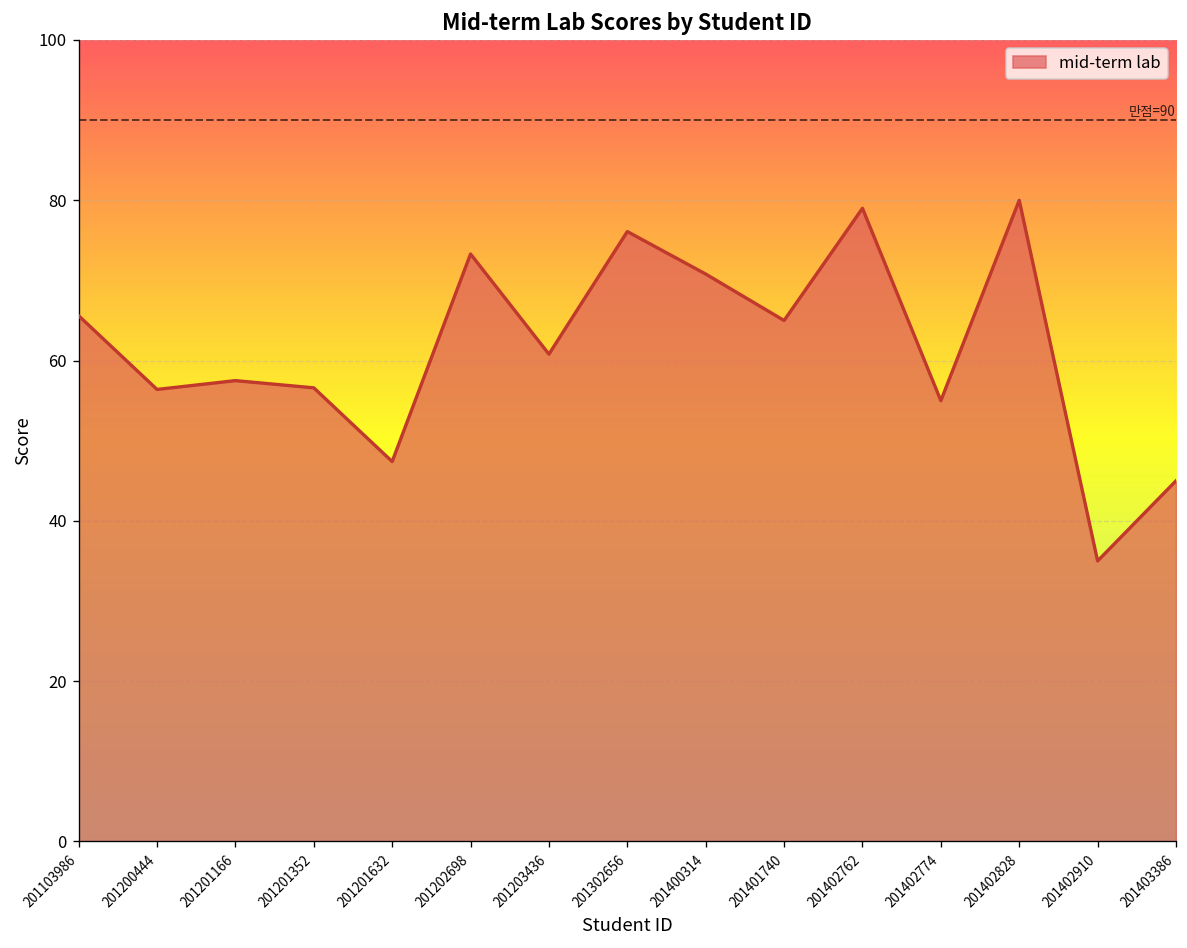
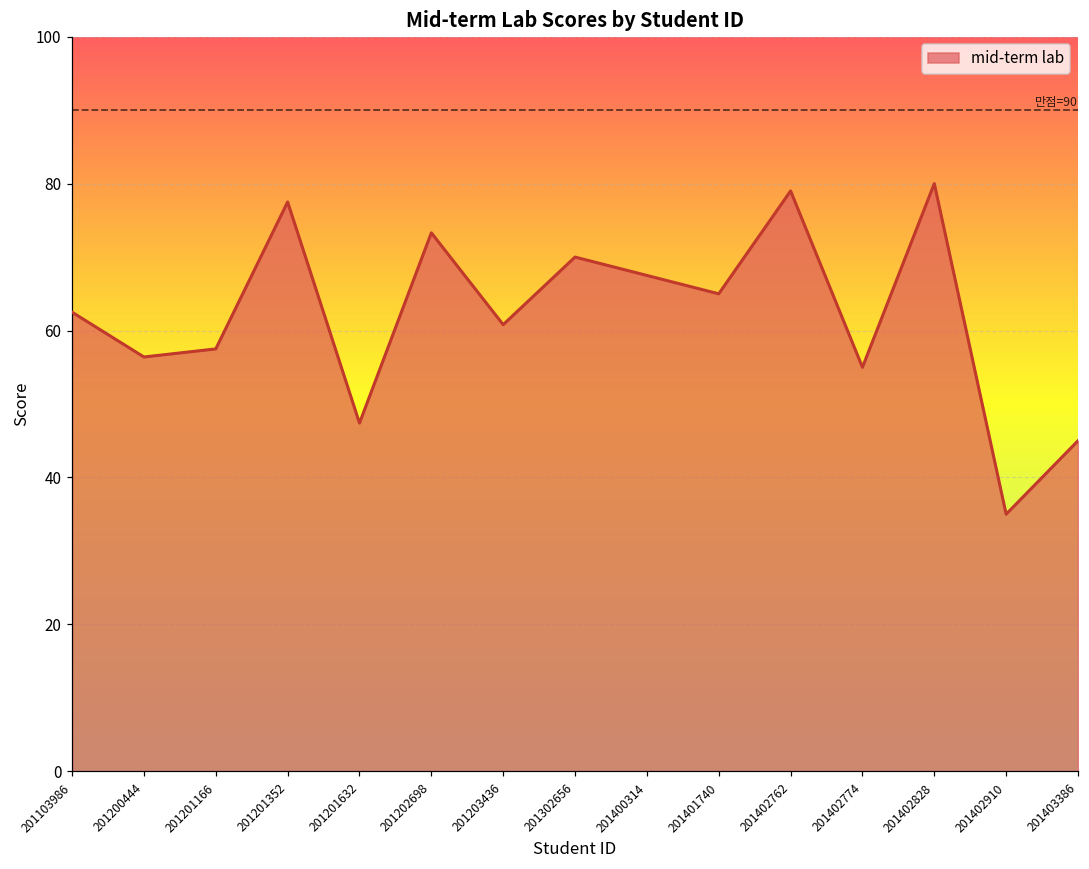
201103986: 66 -> 63
201201352: 57 -> 78
201302656: 76 -> 70
201400314: 71 -> 68
